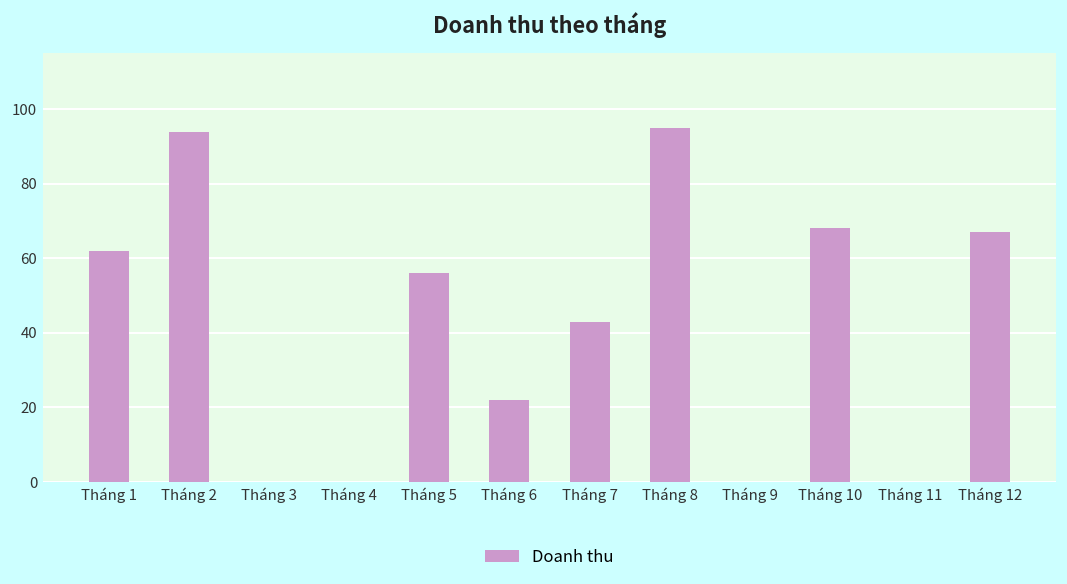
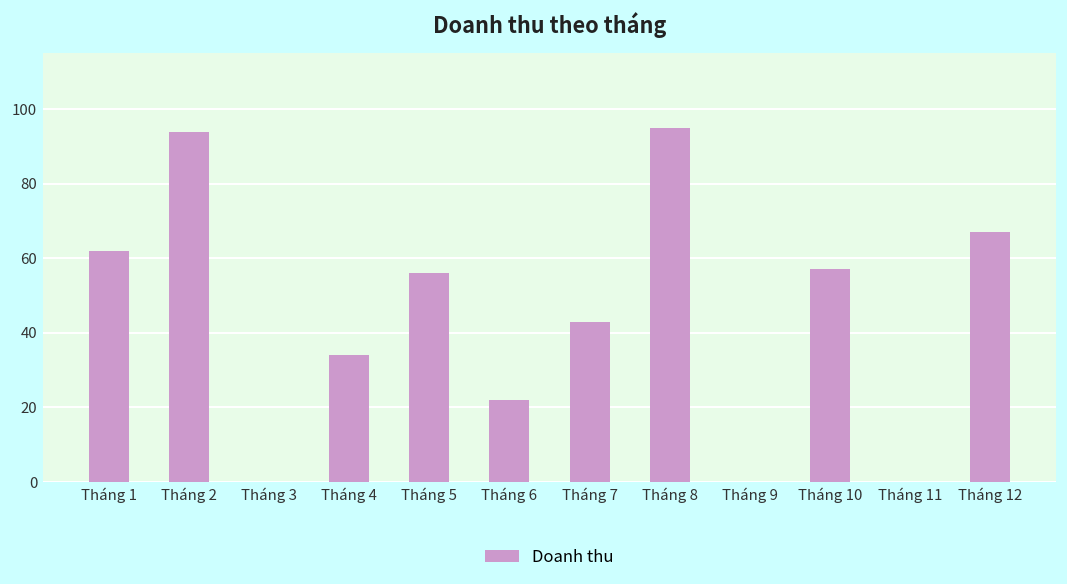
Tháng 4: 0 -> 34
Tháng 10: 68 -> 57
